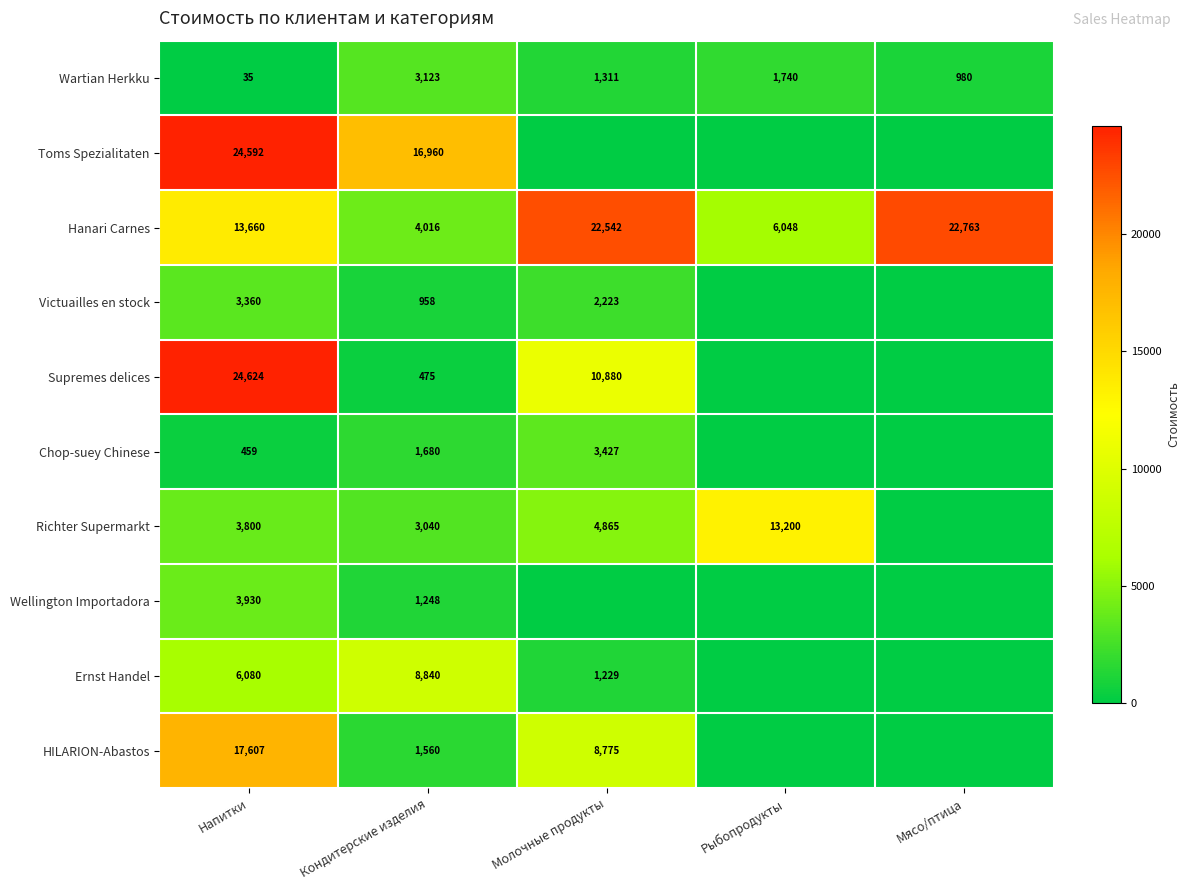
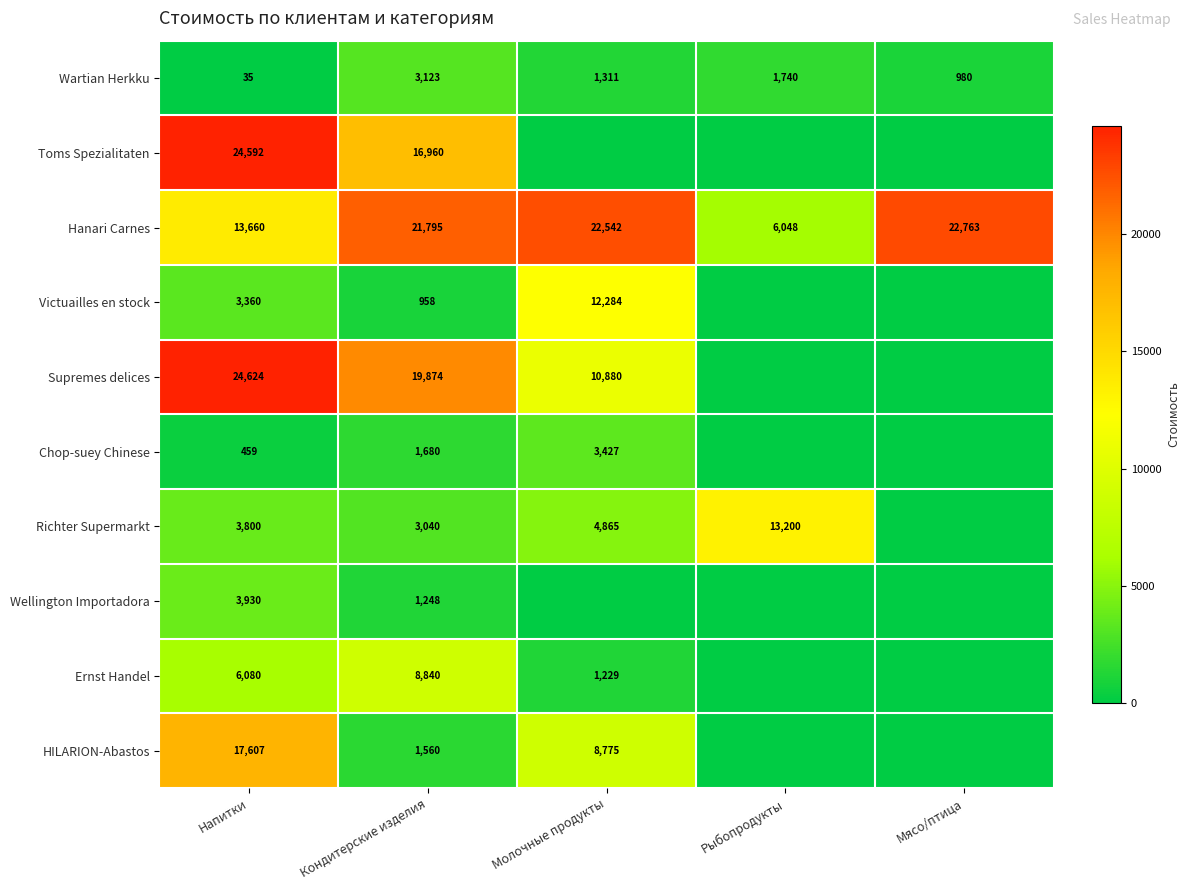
Hanari Carnes, Кондитерские изделия: 4,016 -> 21,795
Victuailles en stock, Молочные продукты: 2,223 -> 12,284
Supremes delices, Кондитерские изделия: 475 -> 19,874
